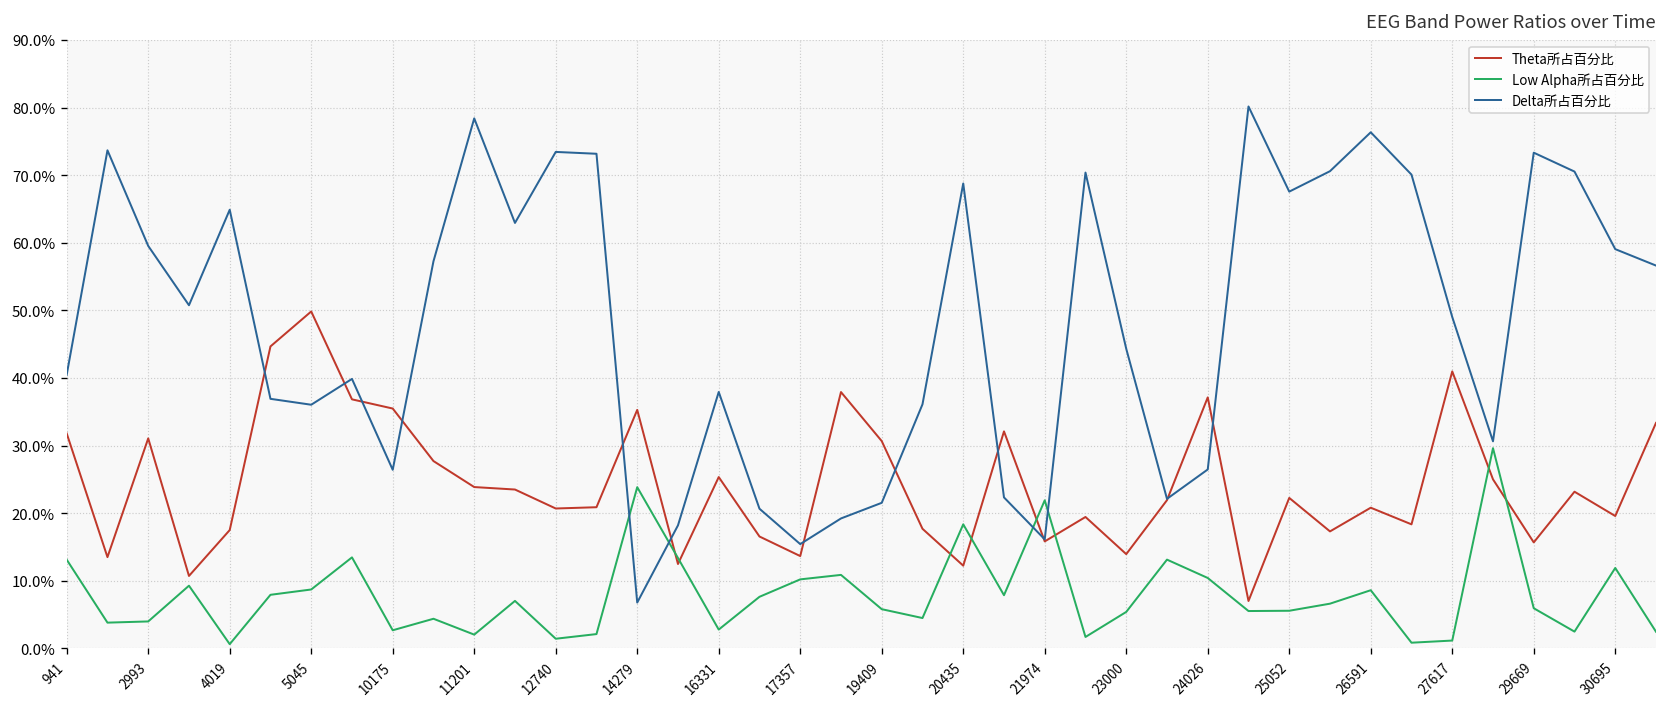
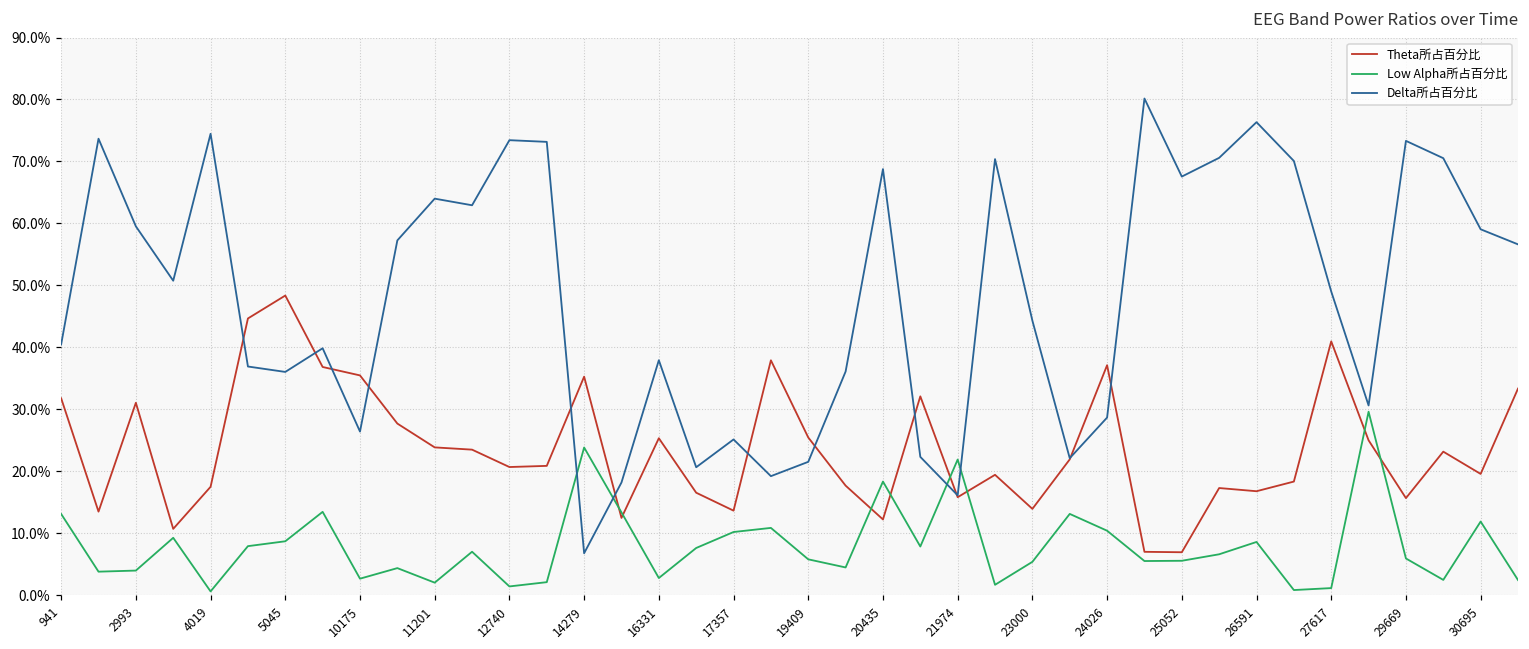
Delta所占百分比, 4019: 65% -> 74%
Theta所占百分比, 5045: 50% -> 48%
Delta所占百分比, 11201: 78% -> 64%
Delta所占百分比, 17357: 15% -> 25%
Theta所占百分比, 19409: 31% -> 25%
Delta所占百分比, 24026: 26% -> 29%
Theta所占百分比, 25052: 22% -> 7%
Theta所占百分比, 26591: 21% -> 17%
